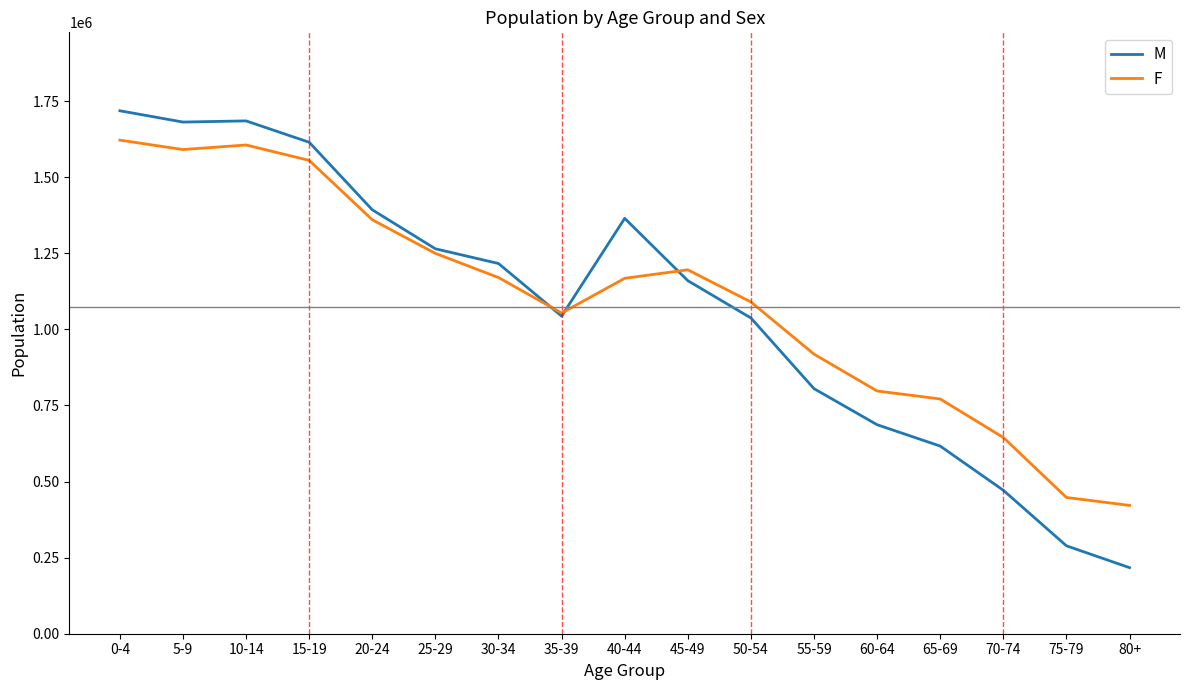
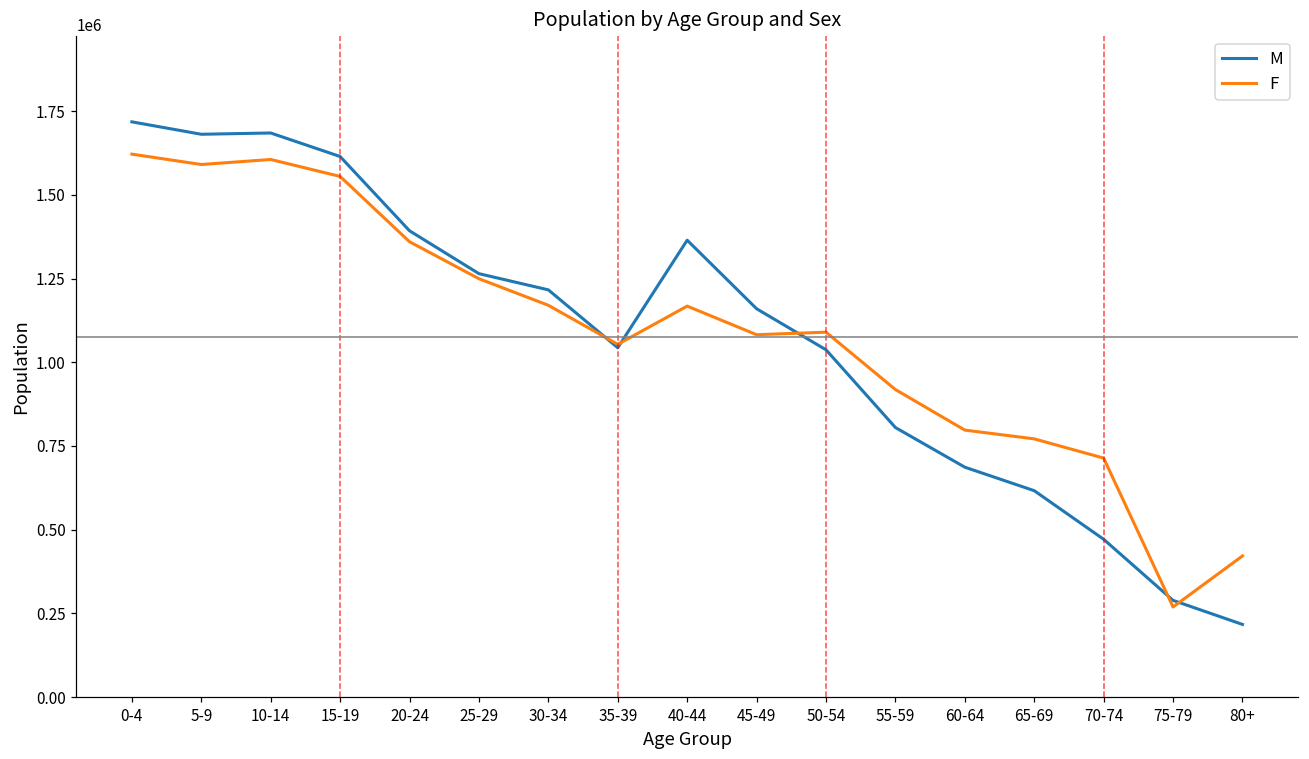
F, 45-49: 1200000 -> 1080000
F, 70-74: 640000 -> 710000
F, 75-79: 450000 -> 270000
